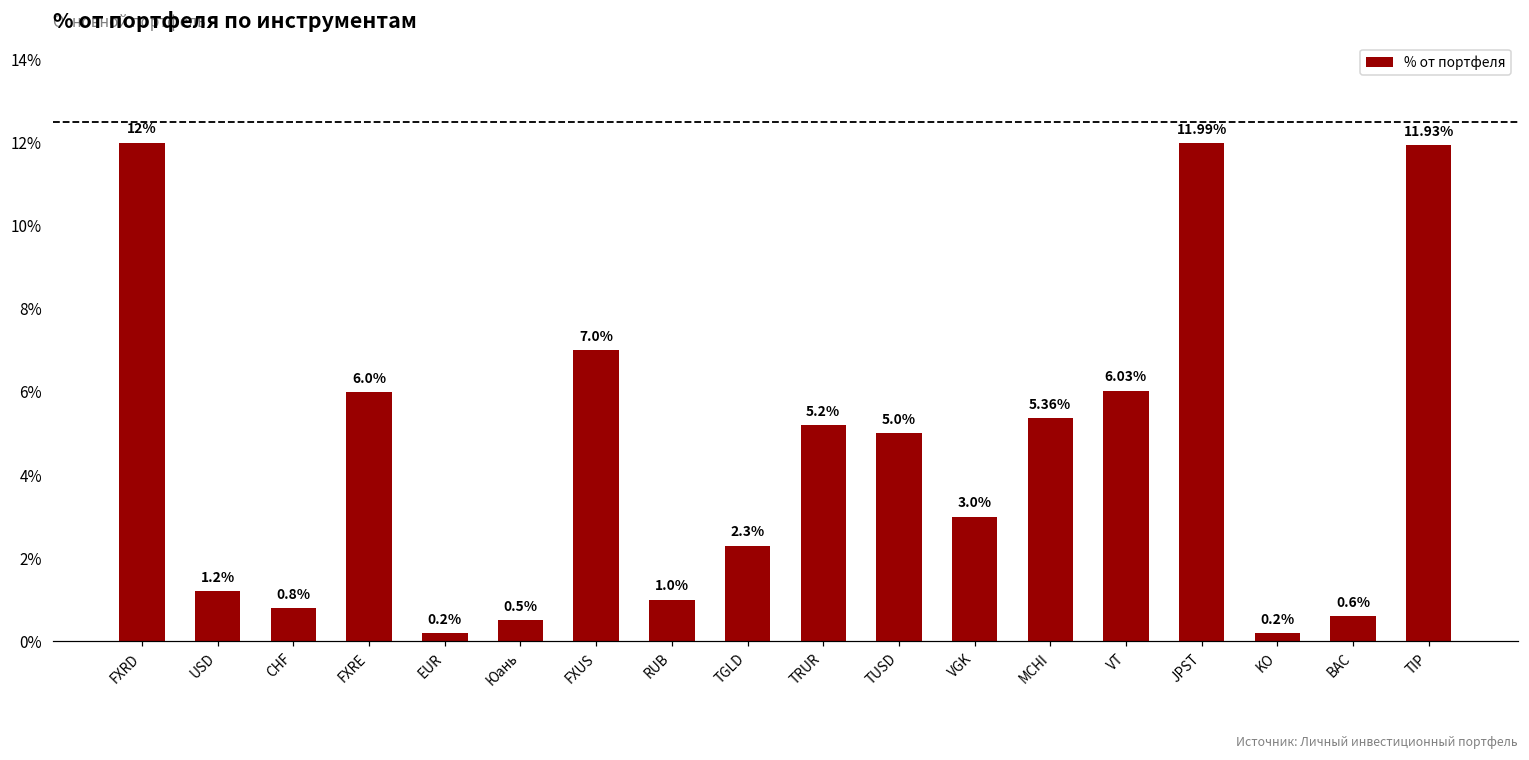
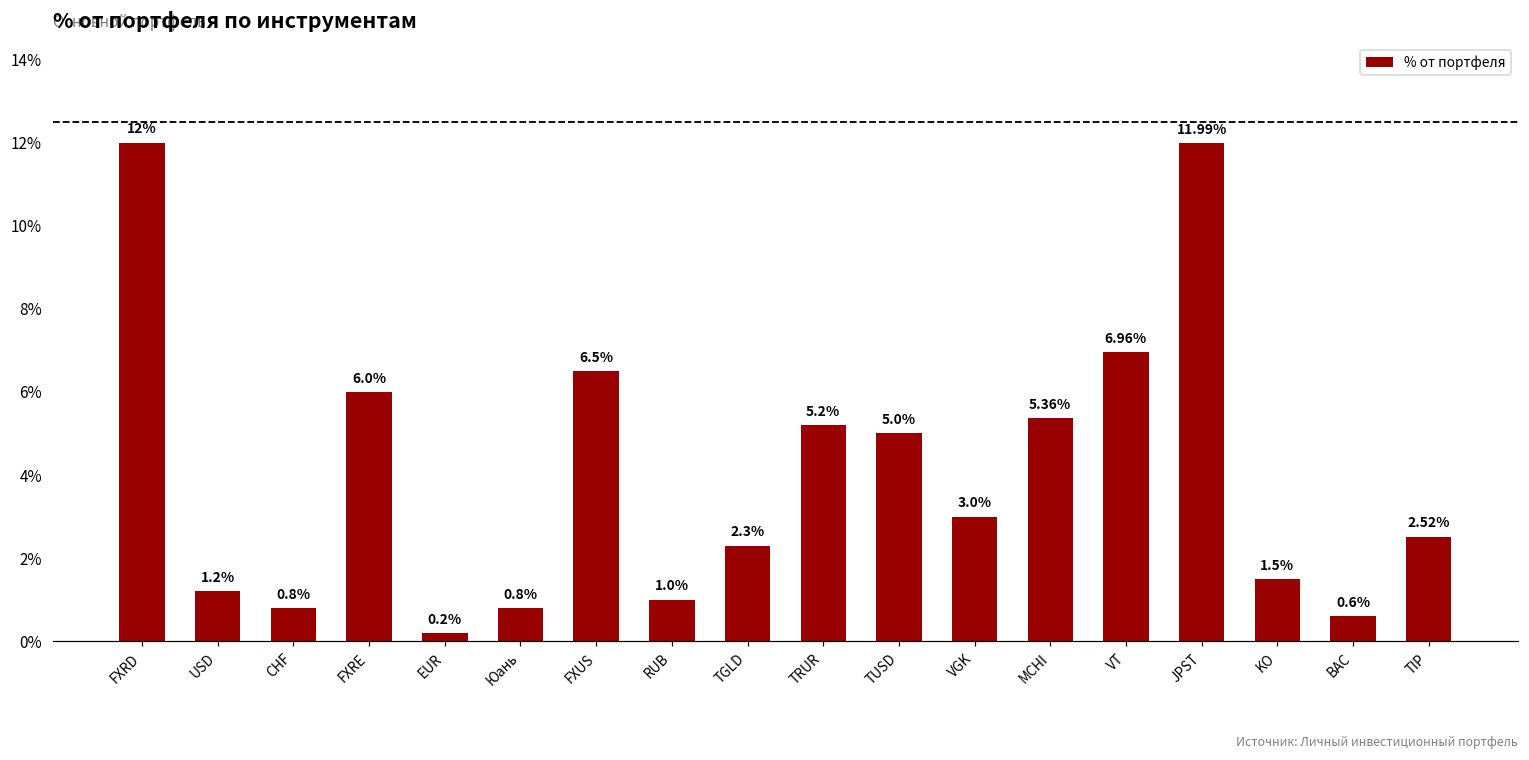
Юань: 0.5% -> 0.8%
FXUS: 7.0% -> 6.5%
VT: 6.03% -> 6.96%
KO: 0.2% -> 1.5%
TIP: 11.93% -> 2.52%
